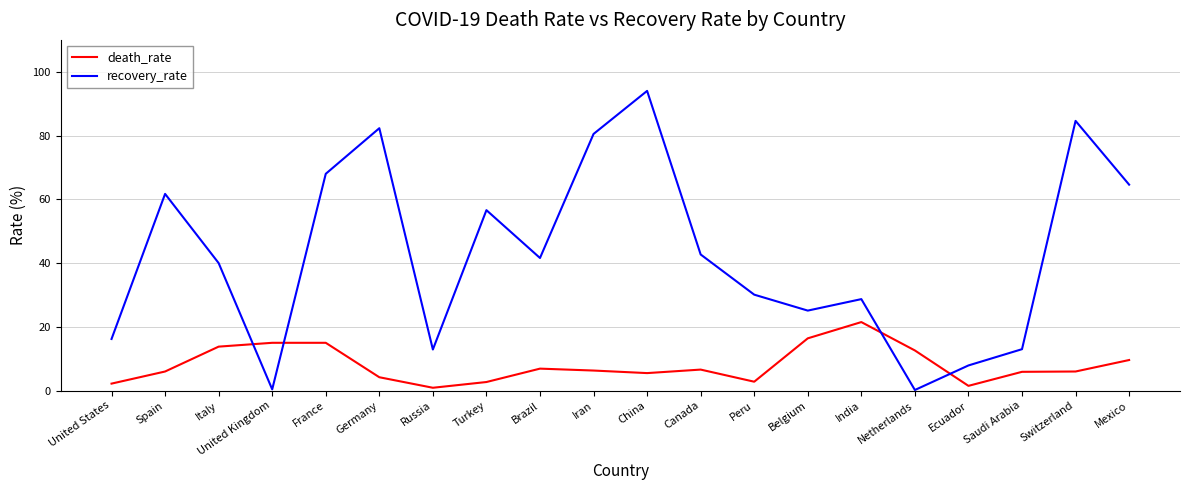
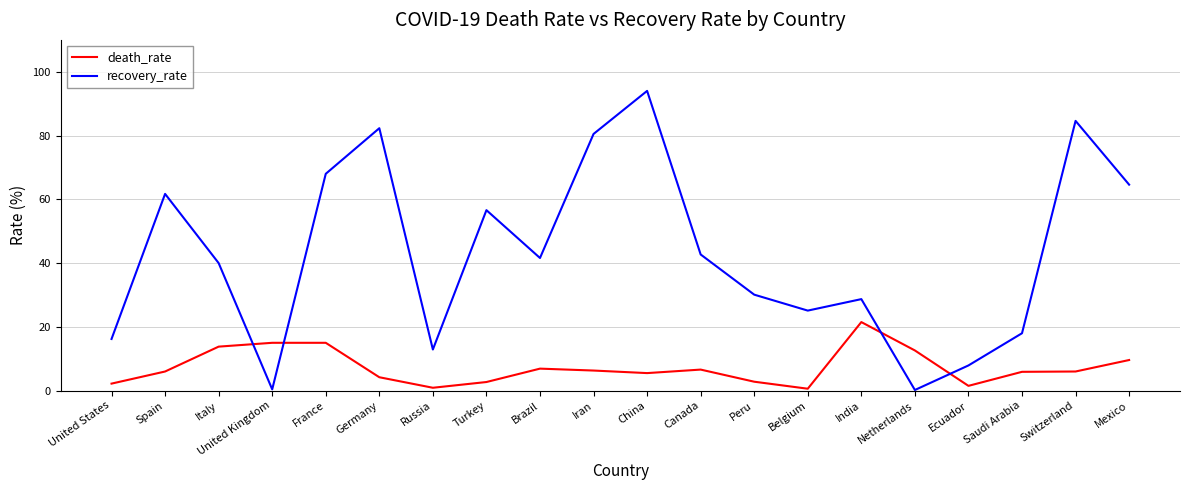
death_rate, Belgium: 16 -> 1
recovery_rate, Saudi Arabia: 13 -> 18
